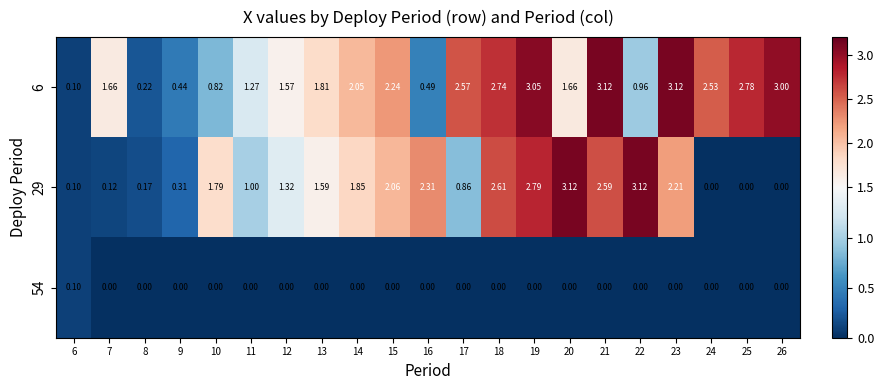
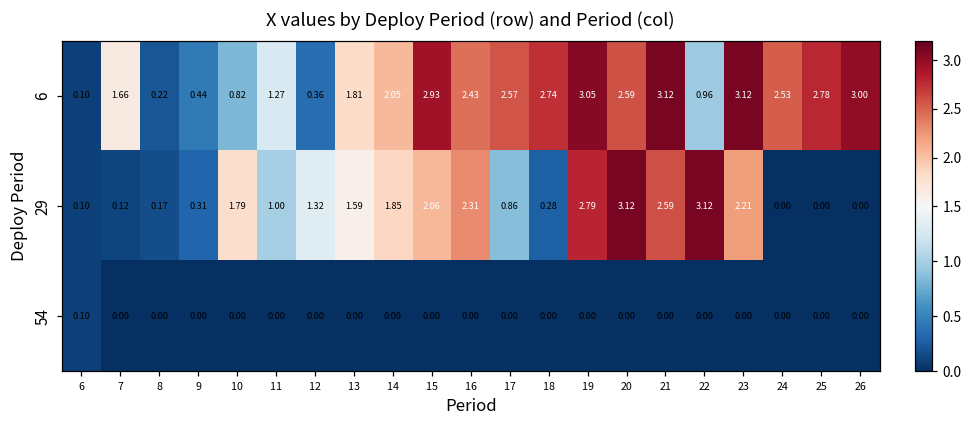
6, 12: 1.57 -> 0.36
6, 15: 2.24 -> 2.93
6, 16: 0.49 -> 2.43
6, 20: 1.66 -> 2.59
29, 18: 2.61 -> 0.28
